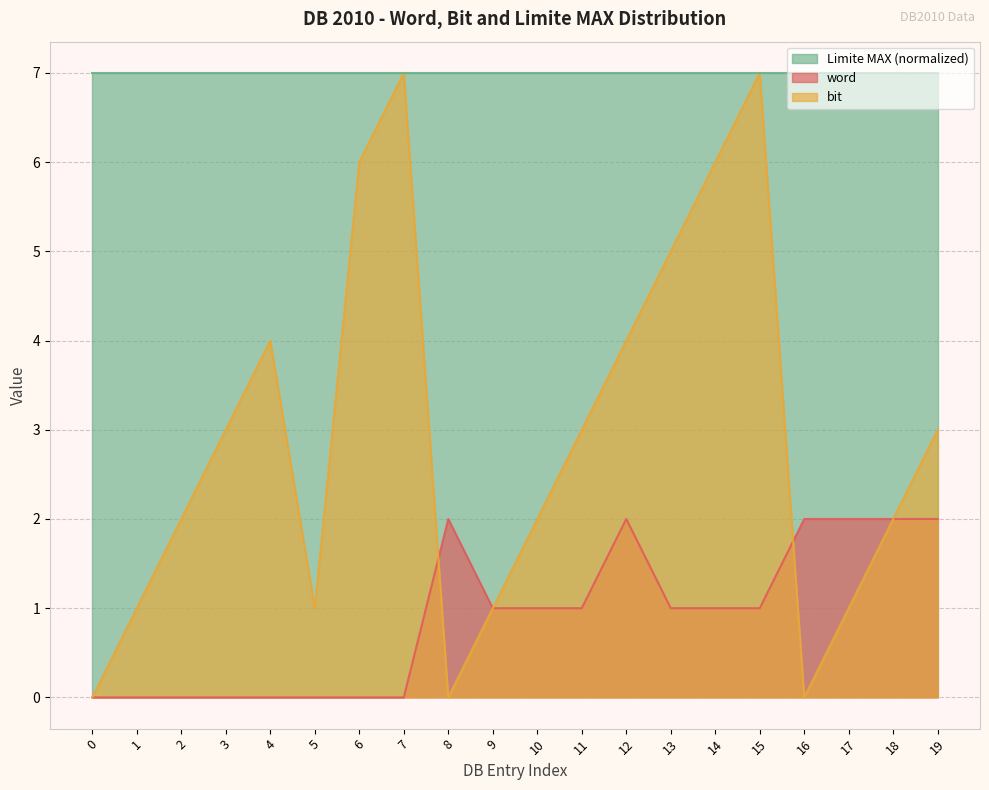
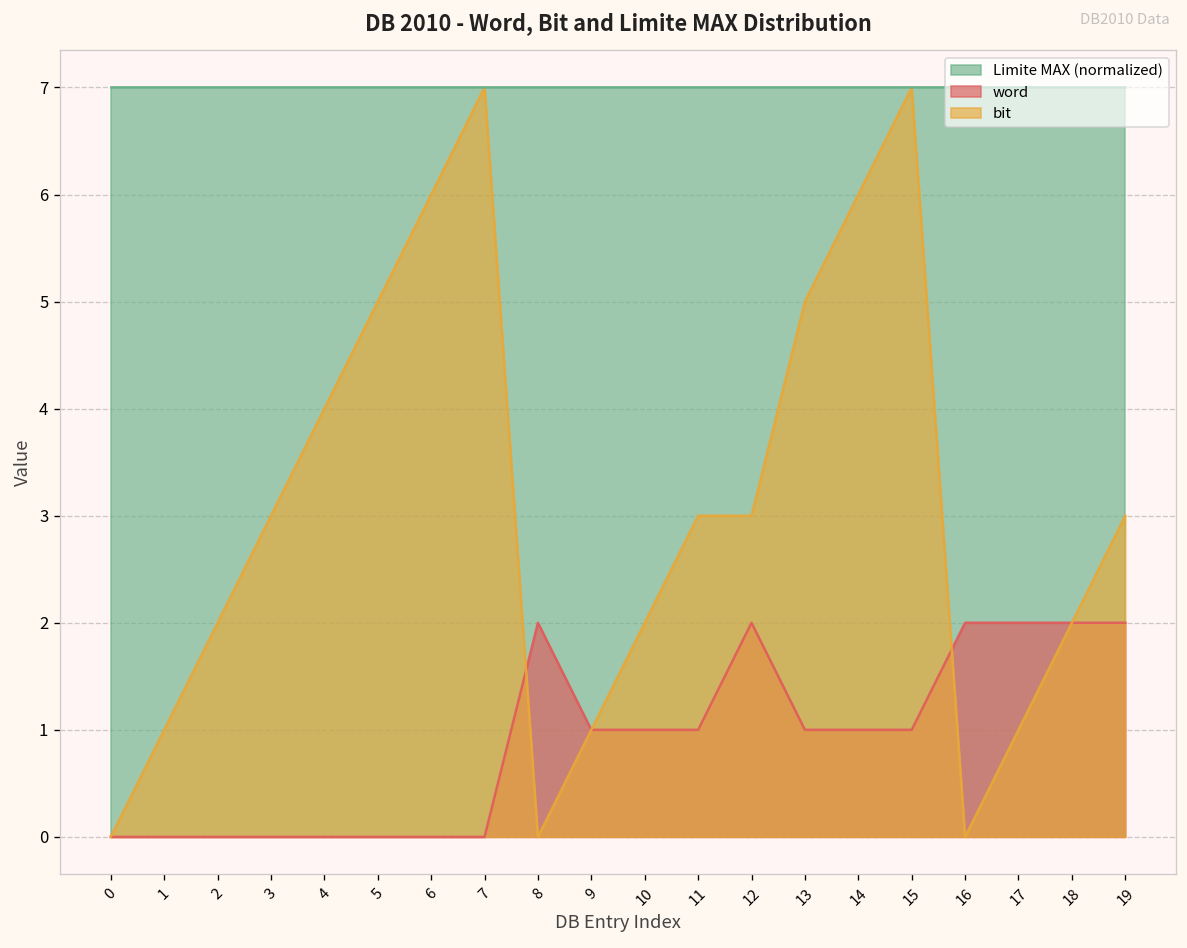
bit, 5: 1 -> 5
bit, 12: 4 -> 3
